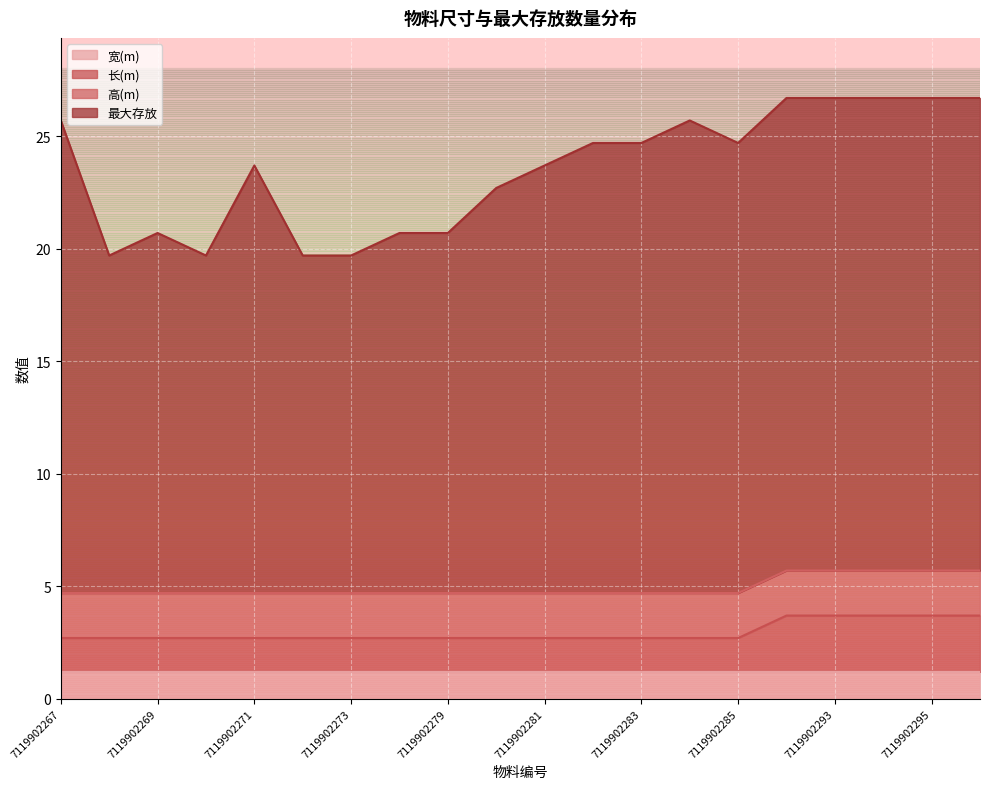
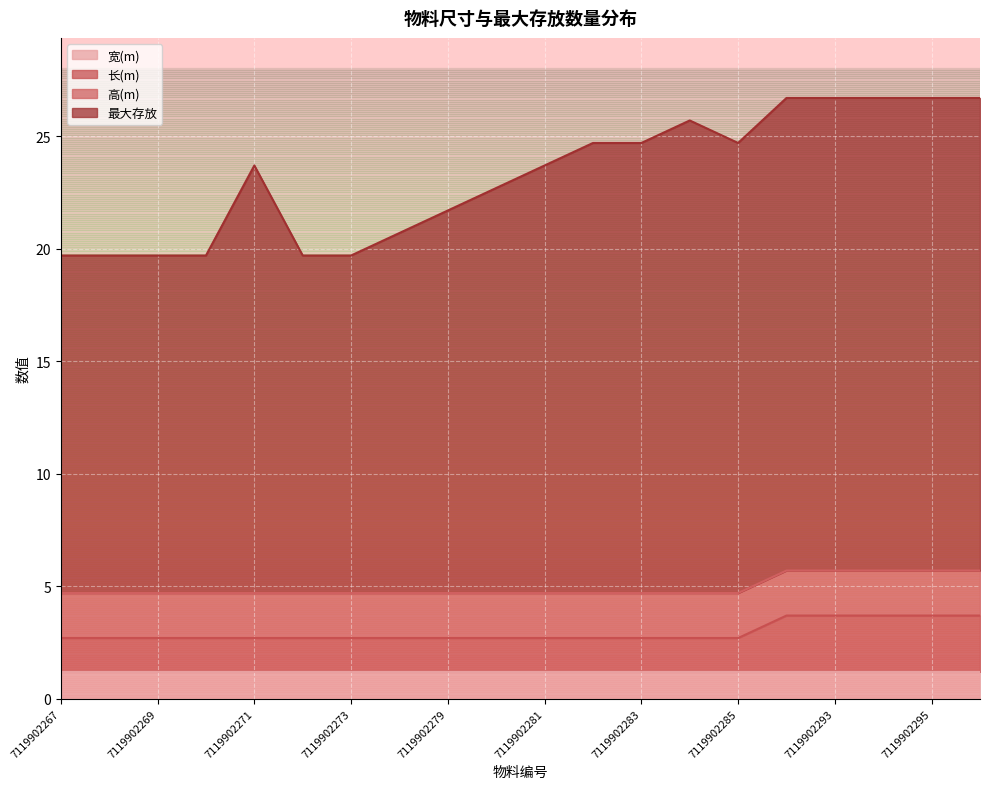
最大存放, 7119902267: 21 -> 15
最大存放, 7119902269: 16 -> 15
最大存放, 7119902279: 16 -> 17
